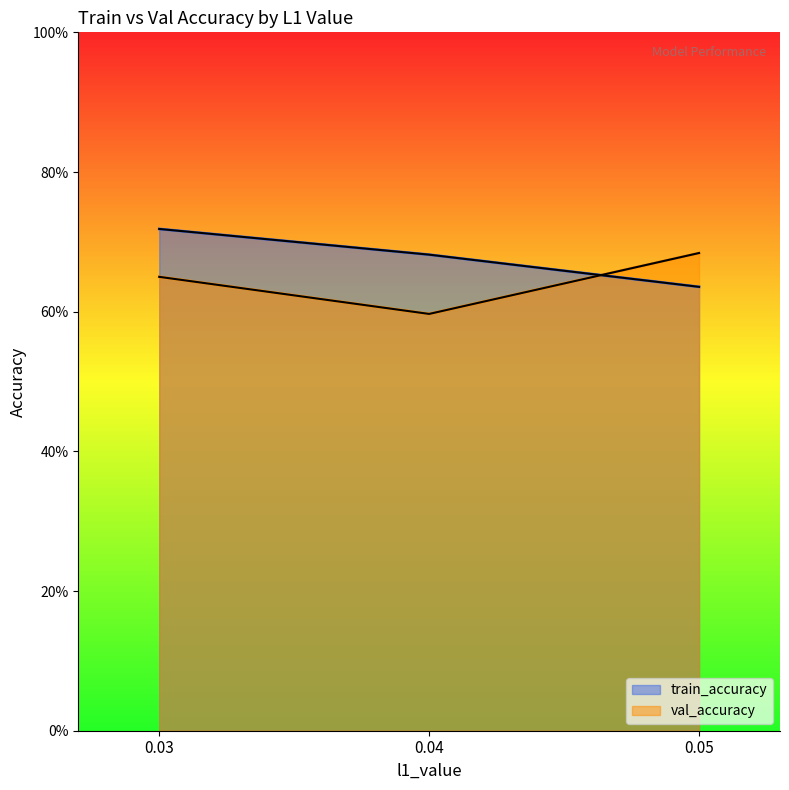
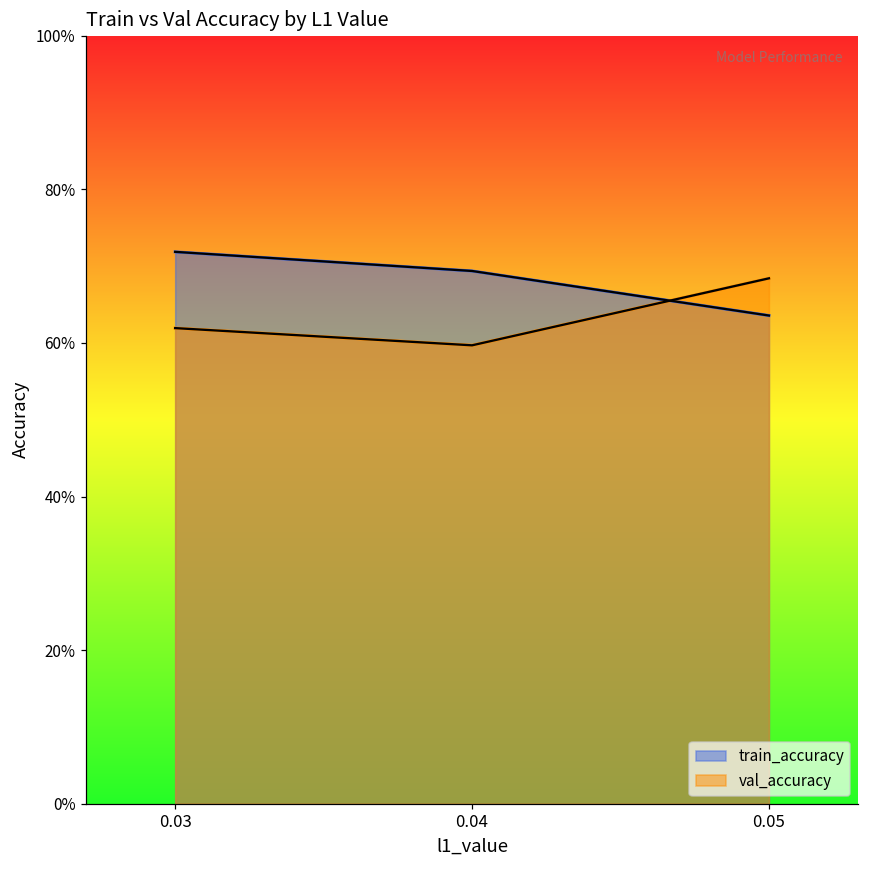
val_accuracy, 0.03: 65% -> 62%
train_accuracy, 0.04: 68% -> 69%
